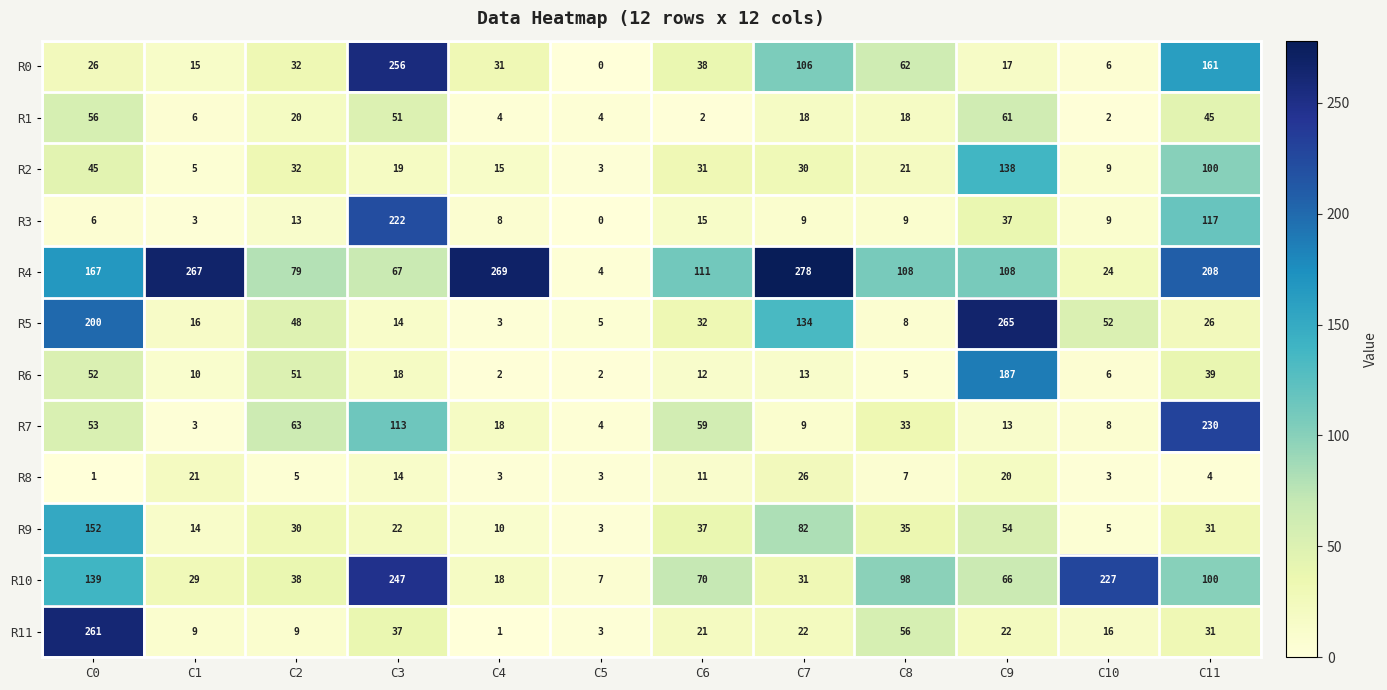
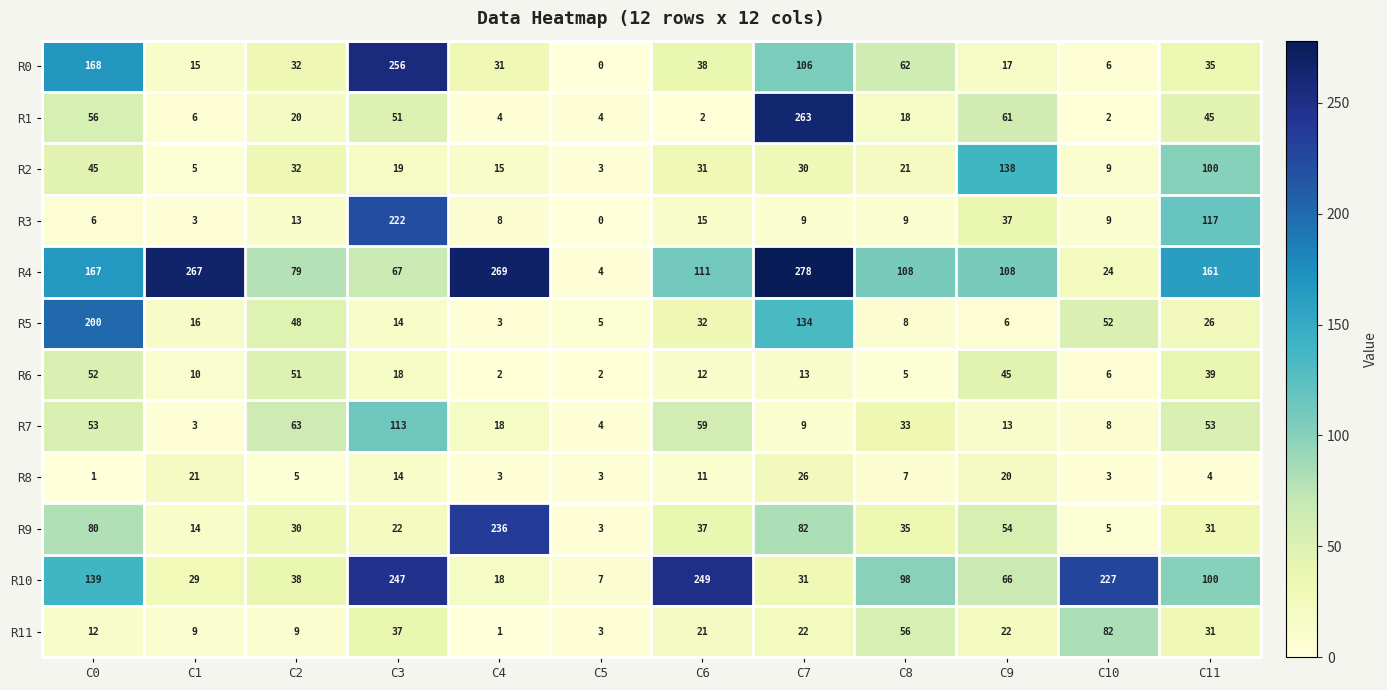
R0, C0: 26 -> 168
R0, C11: 161 -> 35
R1, C7: 18 -> 263
R4, C11: 208 -> 161
R5, C9: 265 -> 6
R6, C9: 187 -> 45
R7, C11: 230 -> 53
R9, C0: 152 -> 80
R9, C4: 10 -> 236
R10, C6: 70 -> 249
R11, C0: 261 -> 12
R11, C10: 16 -> 82
